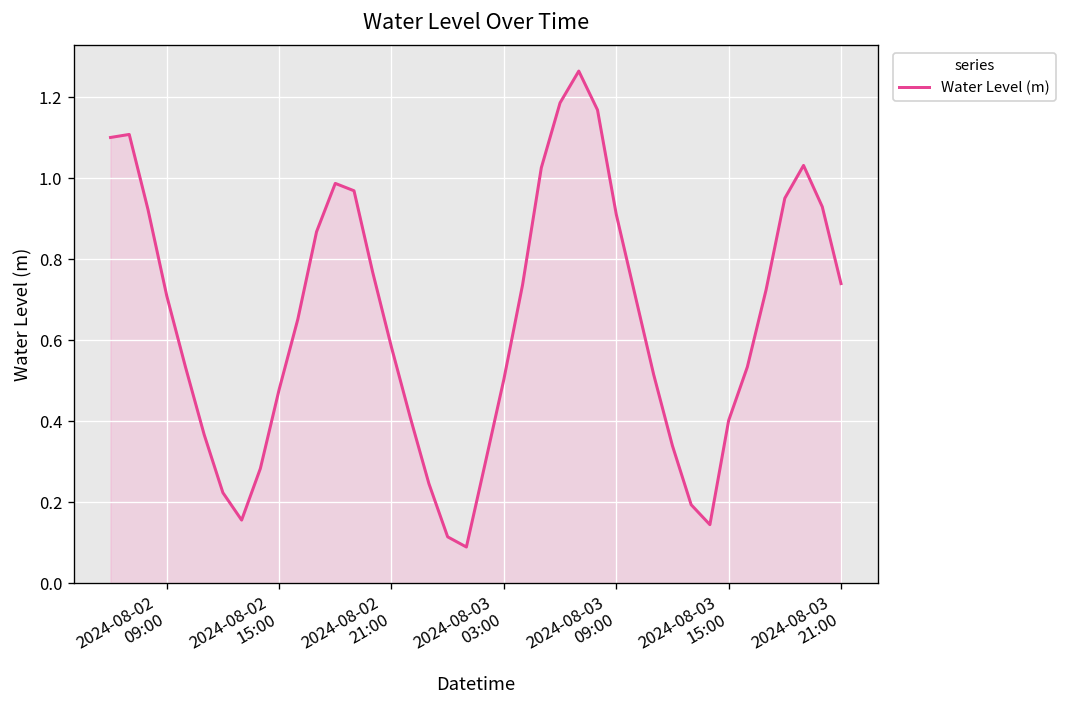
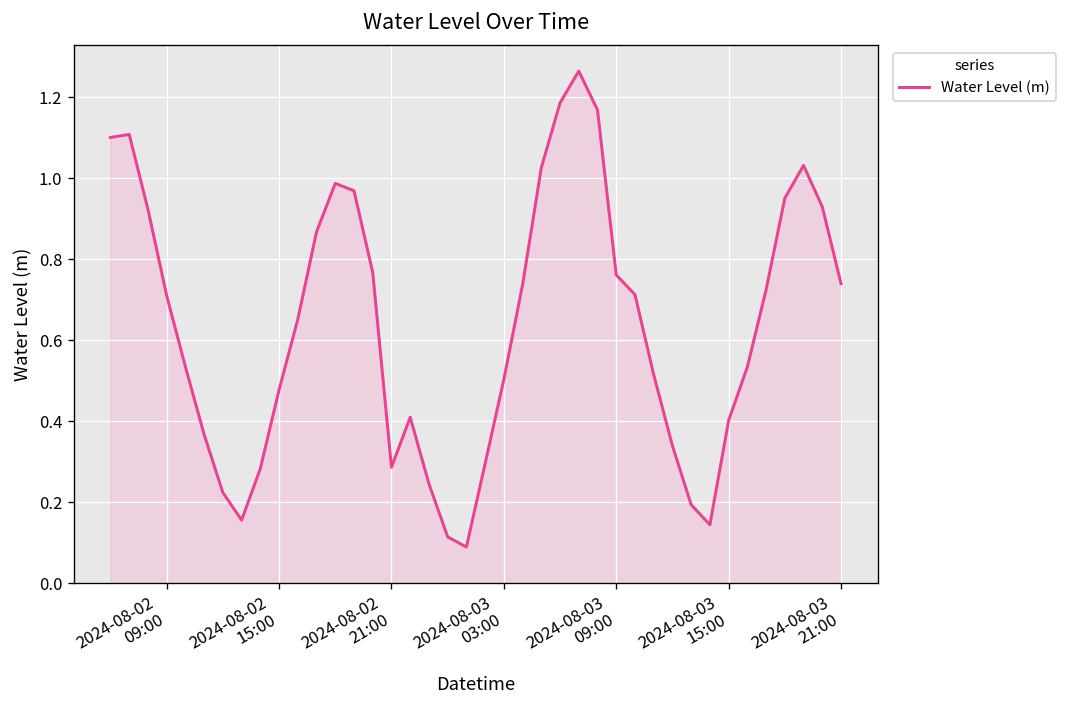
2024-08-02 21:00: 0.58 -> 0.29
2024-08-03 09:00: 0.91 -> 0.76
